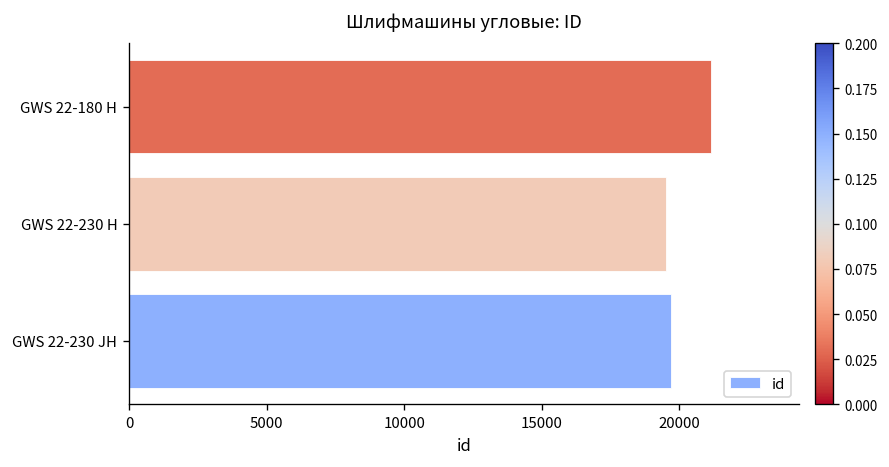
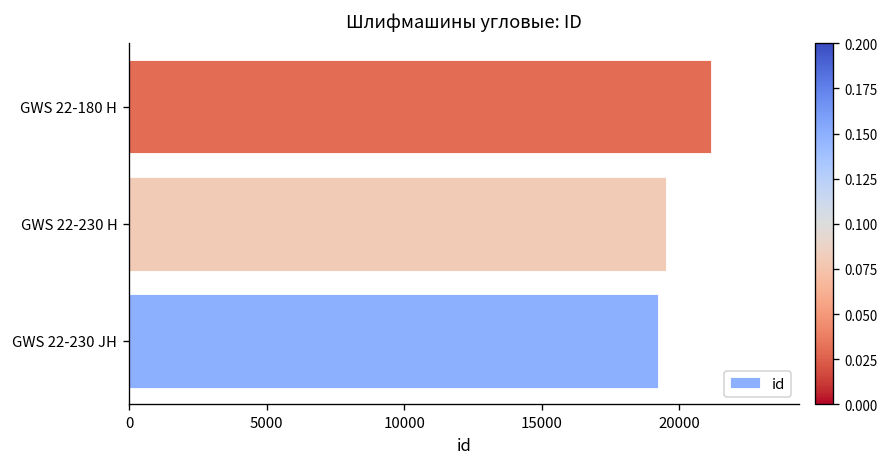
GWS 22-230 JH: 19700 -> 19200
